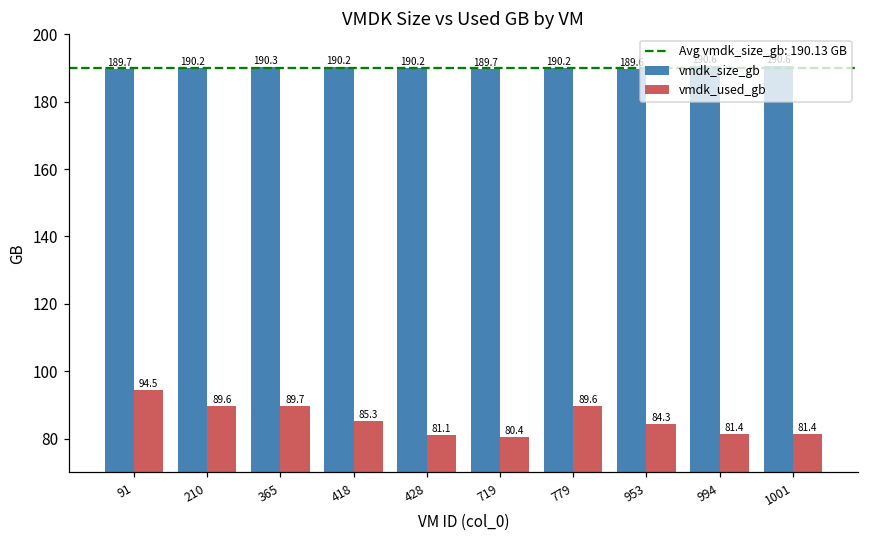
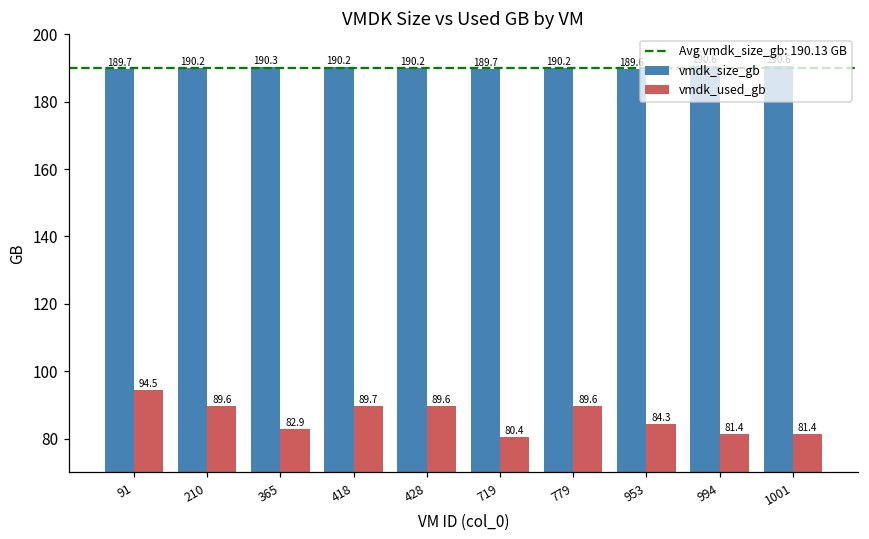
vmdk_used_gb, 365: 89.7 -> 82.9
vmdk_used_gb, 418: 85.3 -> 89.7
vmdk_used_gb, 428: 81.1 -> 89.6
